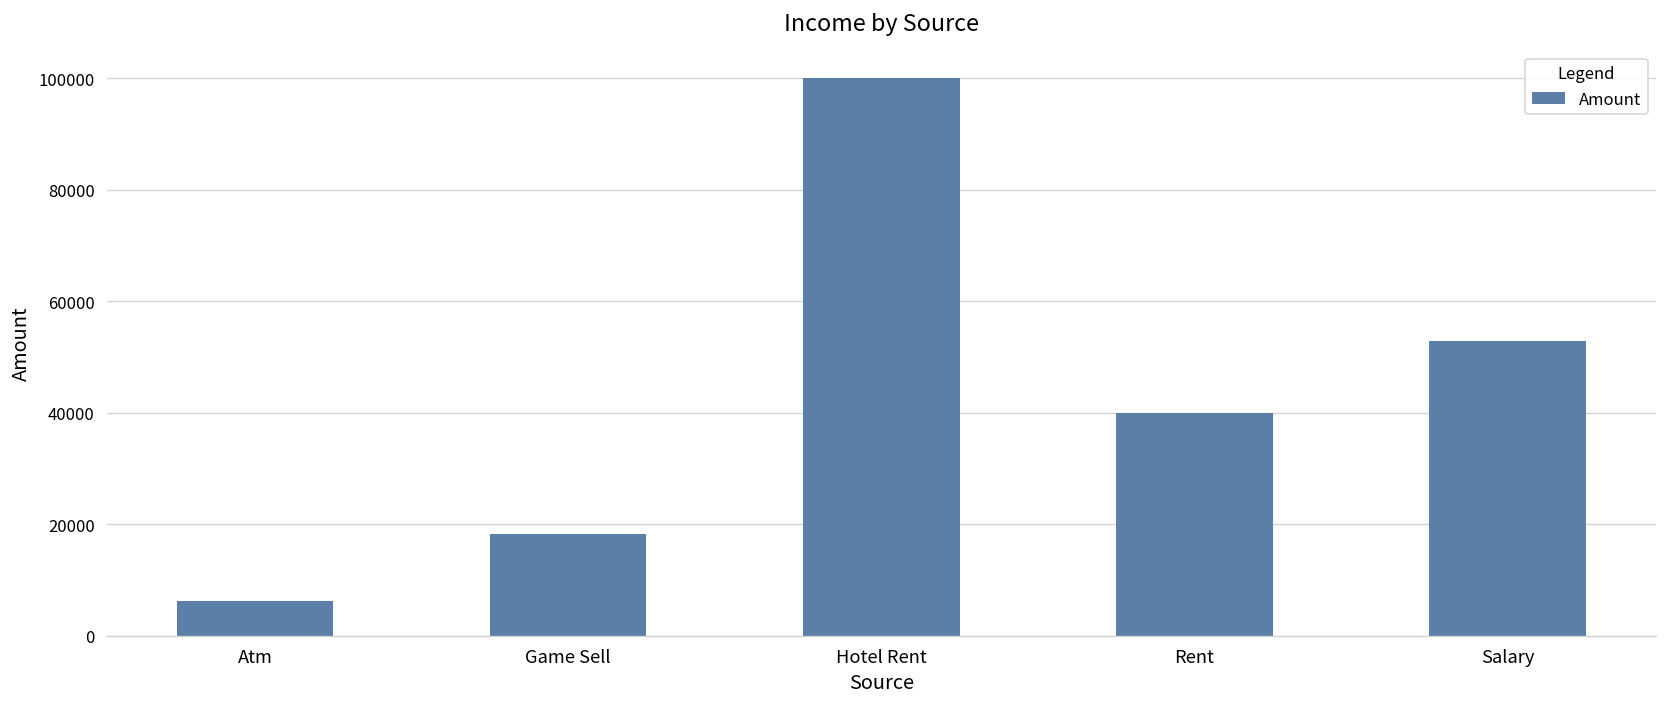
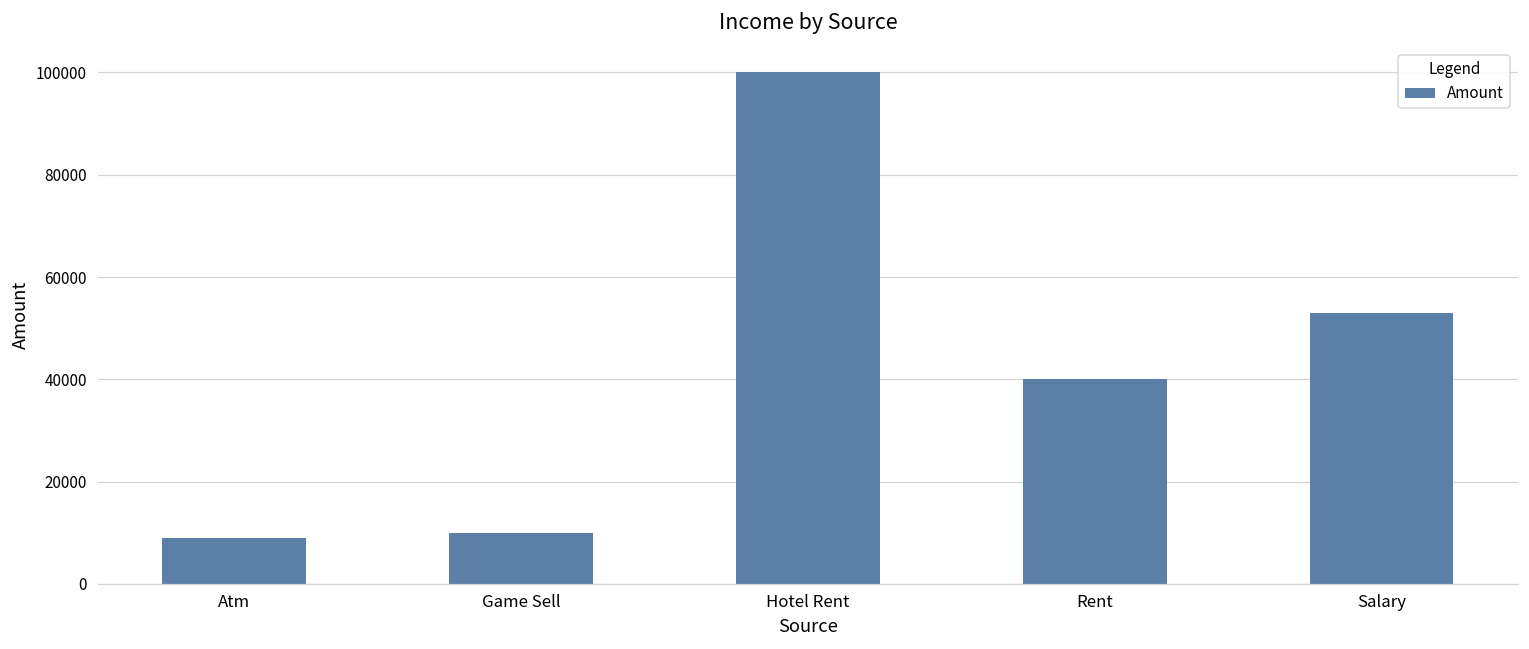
Atm: 6000 -> 9000
Game Sell: 18000 -> 10000
